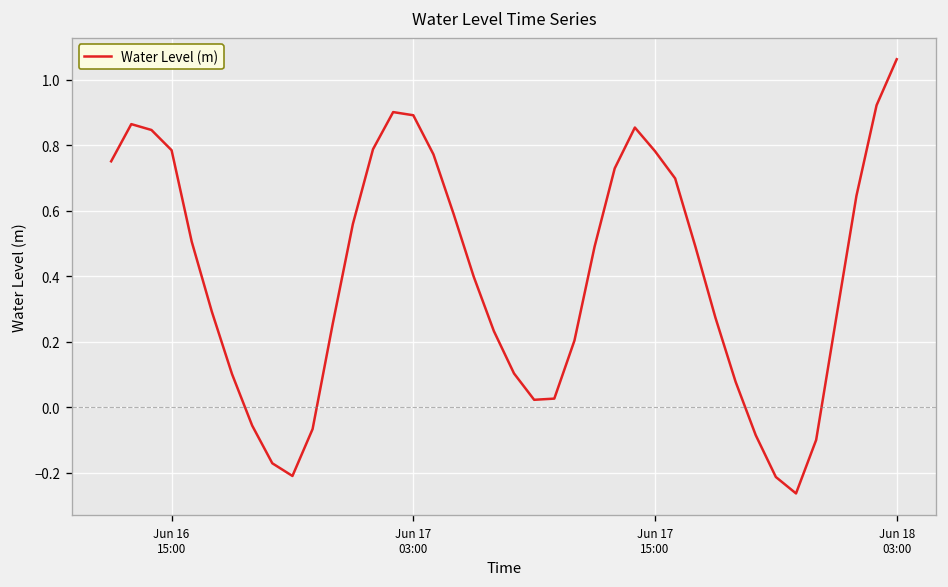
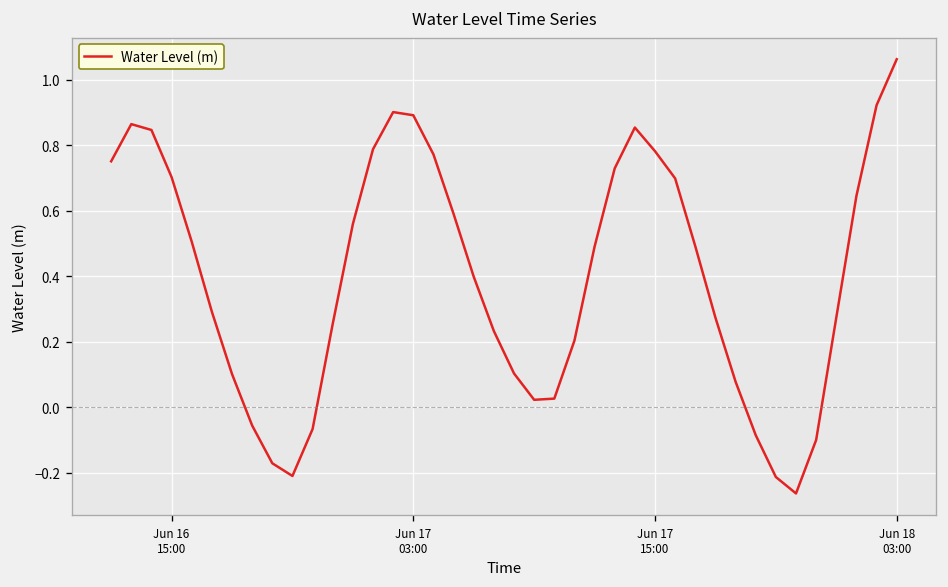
Jun 16 15:00: 0.78 -> 0.70
